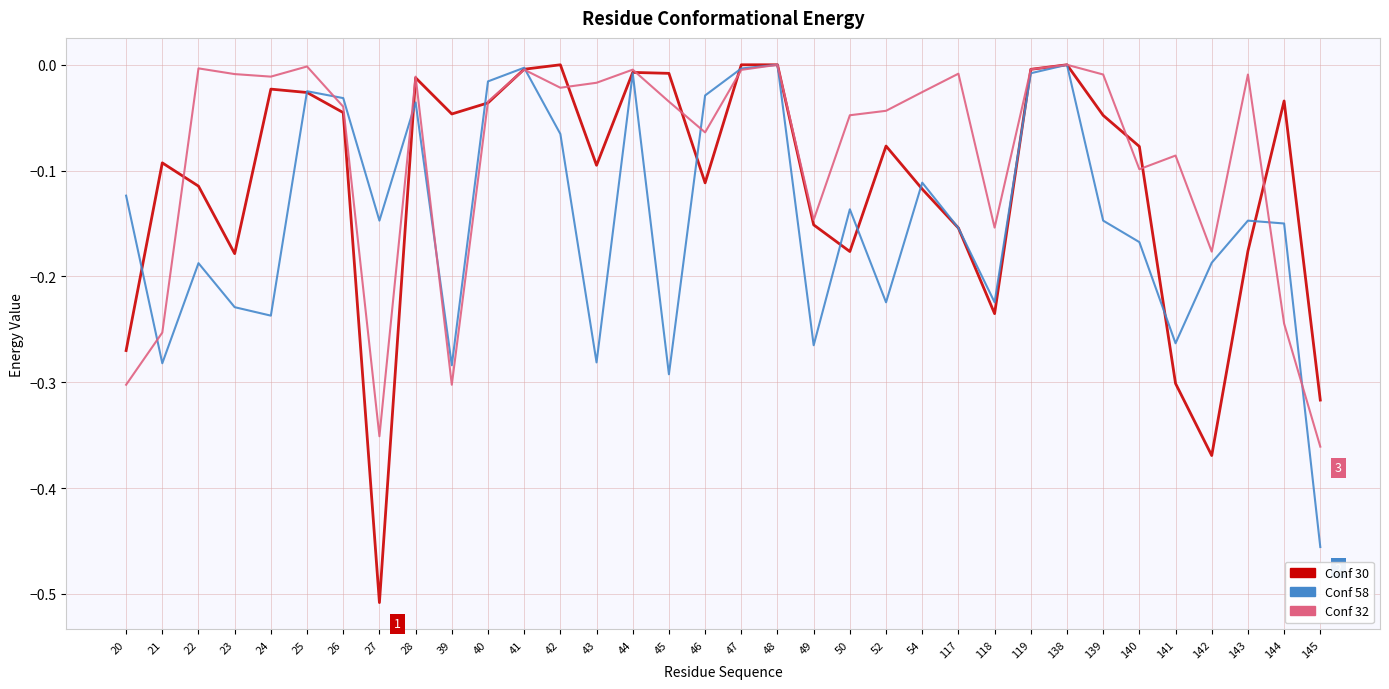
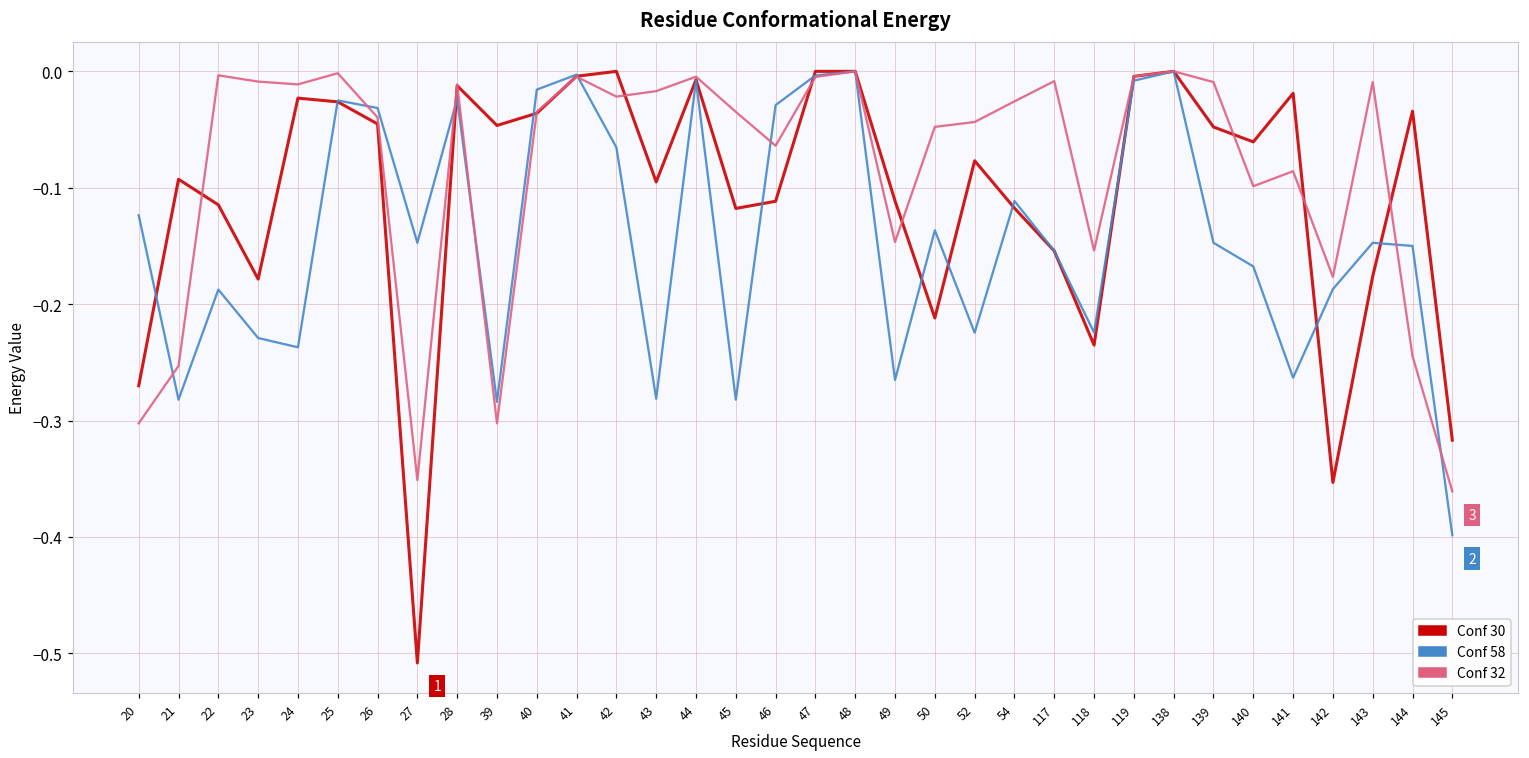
Conf 58, 28: -0.036 -> -0.024
Conf 30, 45: -0.008 -> -0.118
Conf 58, 45: -0.293 -> -0.282
Conf 30, 49: -0.151 -> -0.111
Conf 30, 50: -0.177 -> -0.212
Conf 30, 140: -0.077 -> -0.061
Conf 30, 141: -0.301 -> -0.019
Conf 30, 142: -0.369 -> -0.353
Conf 58, 145: -0.456 -> -0.399
